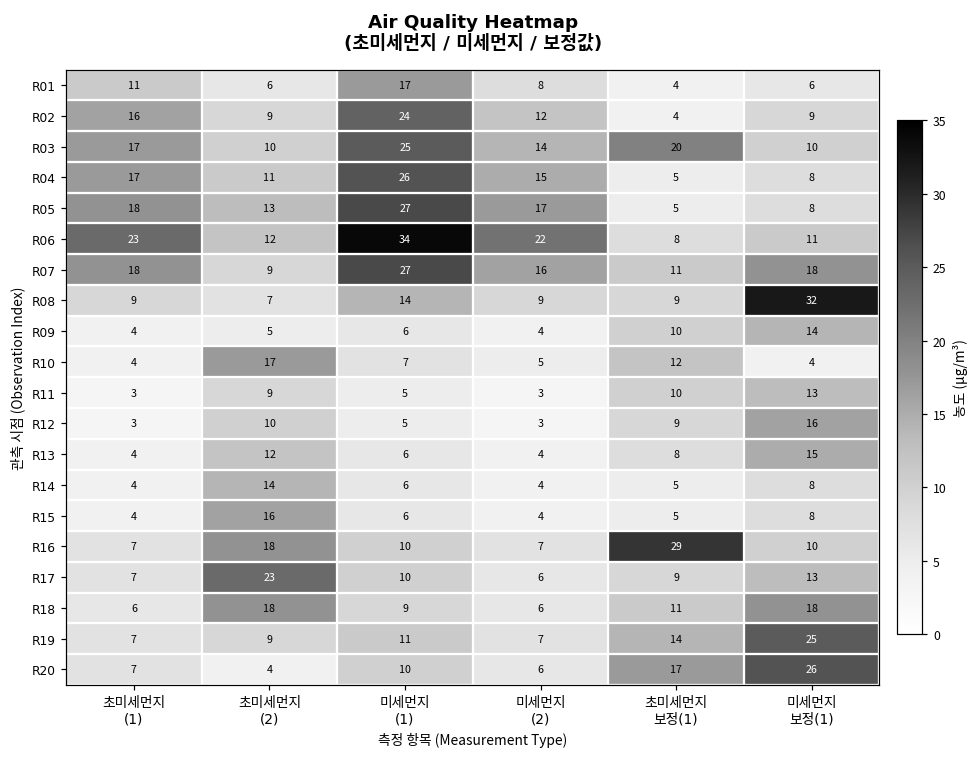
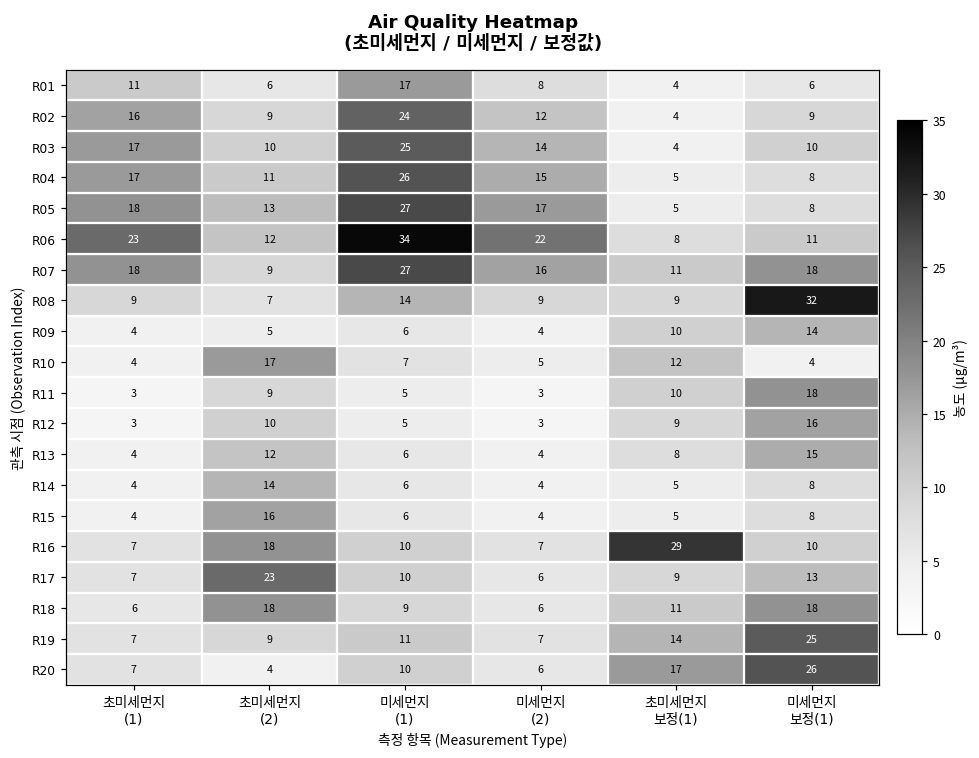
R03, 초미세먼지 보정(1): 20 -> 4
R11, 미세먼지 보정(1): 13 -> 18
